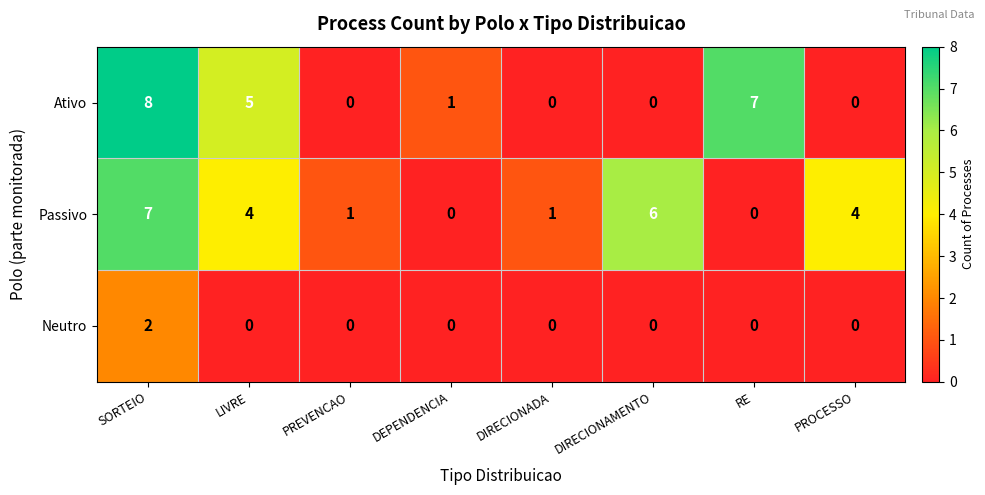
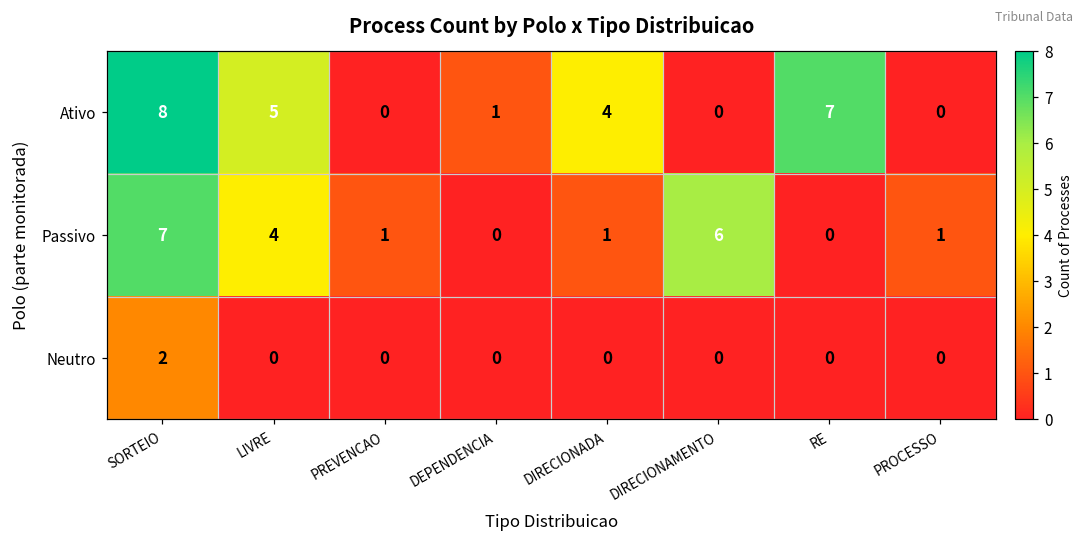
Ativo, DIRECIONADA: 0 -> 4
Passivo, PROCESSO: 4 -> 1
